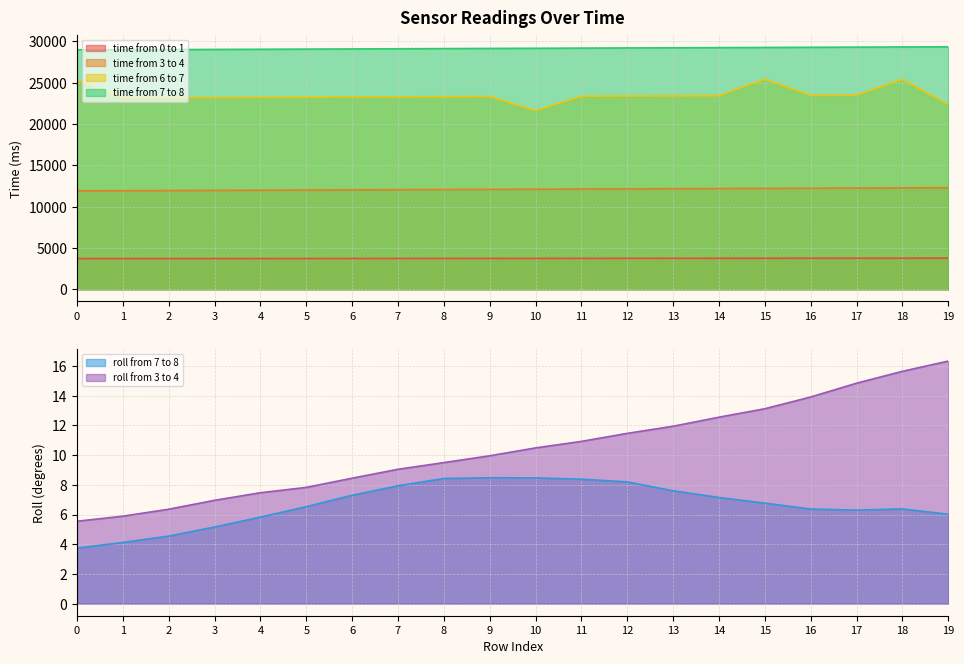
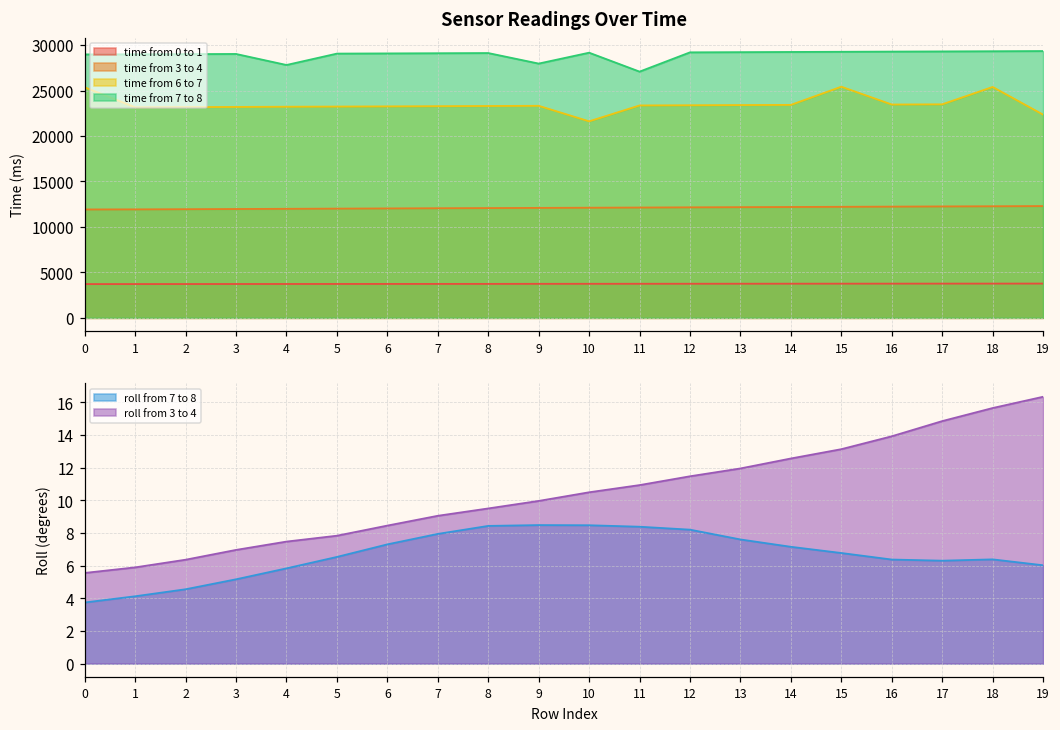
Sensor Readings Over Time, time from 7 to 8, 4: 29000 -> 28000
Sensor Readings Over Time, time from 7 to 8, 9: 29000 -> 28000
Sensor Readings Over Time, time from 7 to 8, 11: 29000 -> 27000
